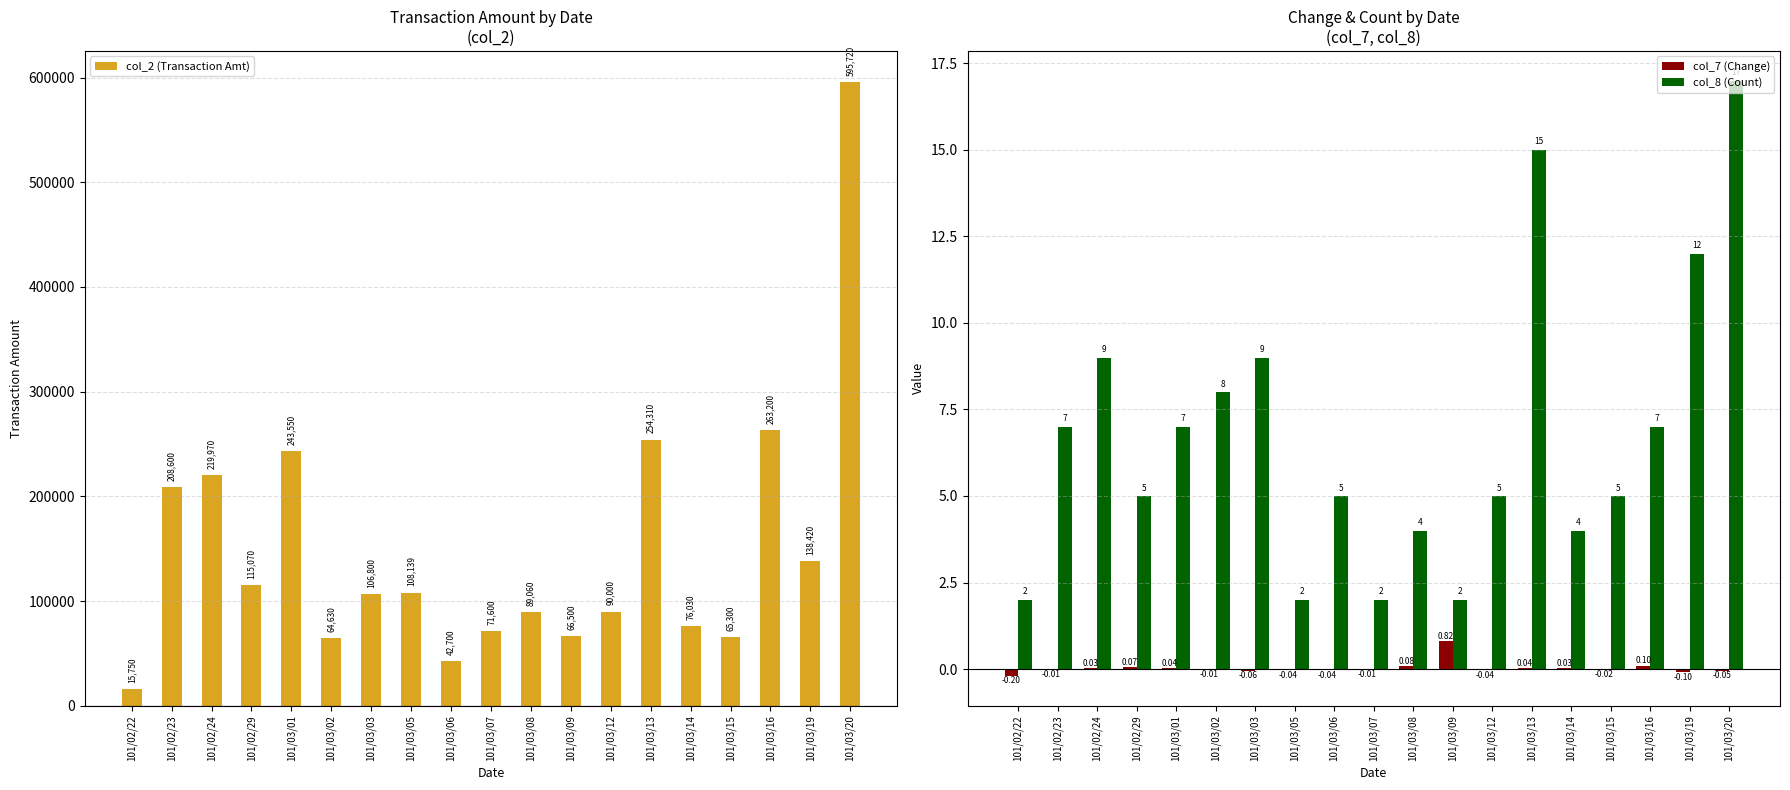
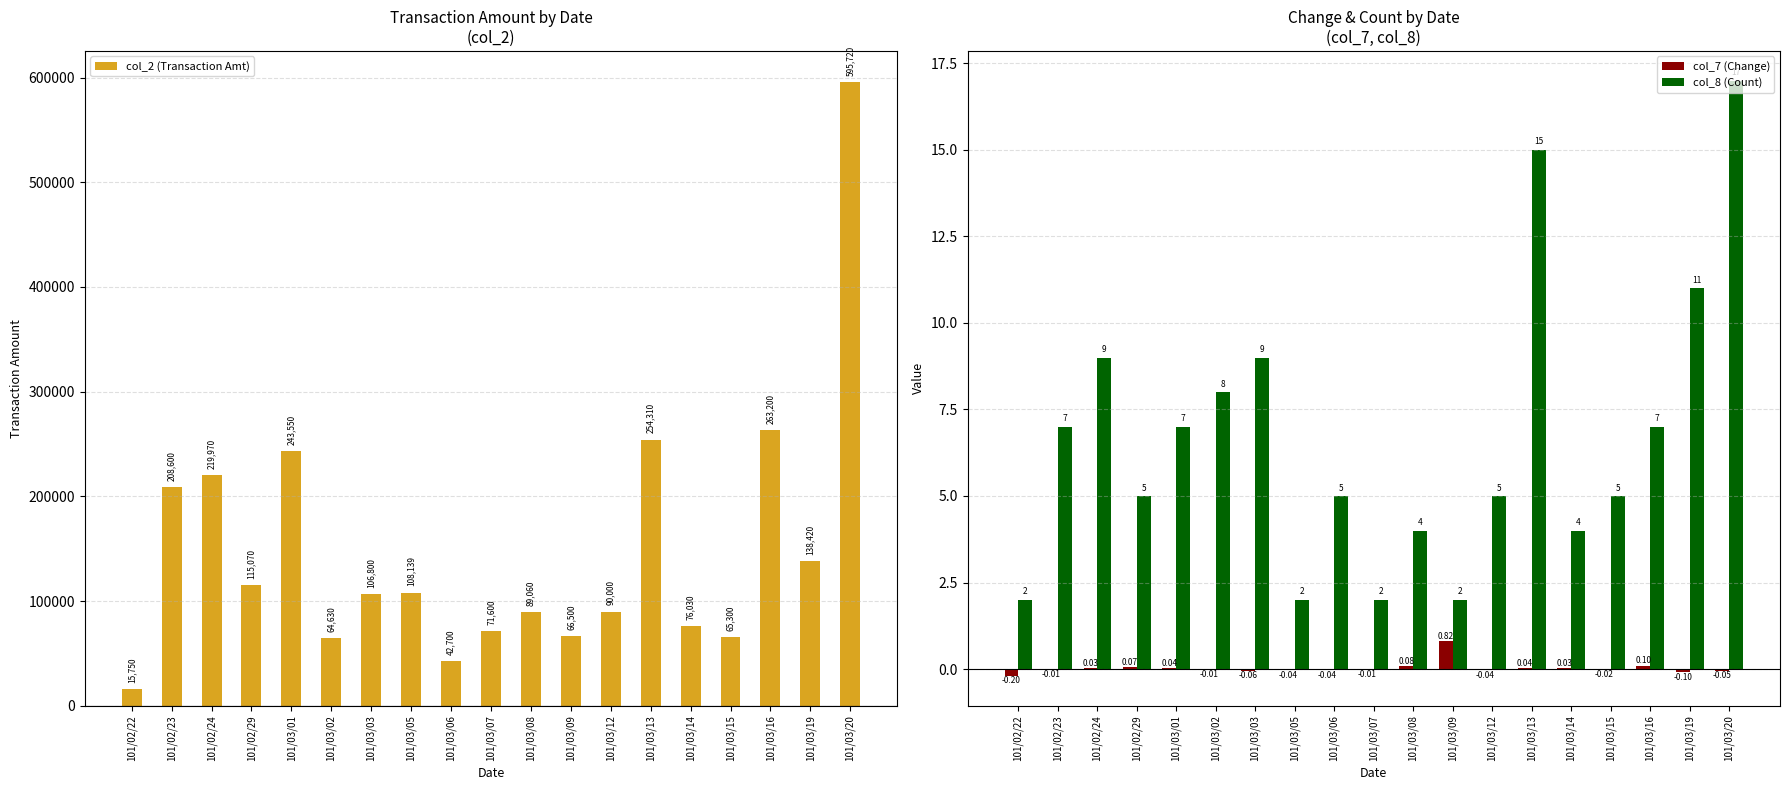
Change & Count by Date (col_7, col_8), col_8 (Count), 101/03/19: 12 -> 11
